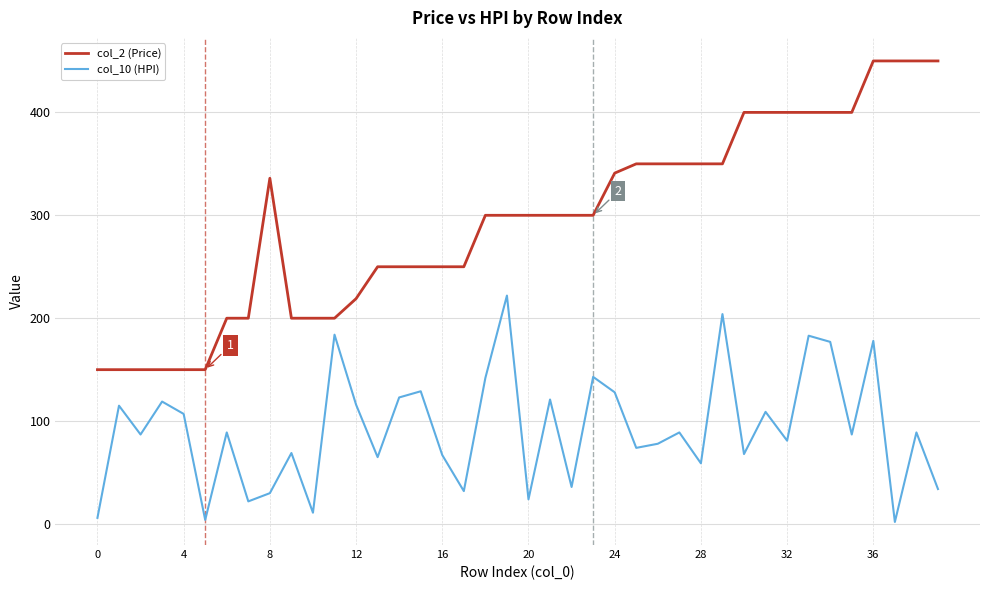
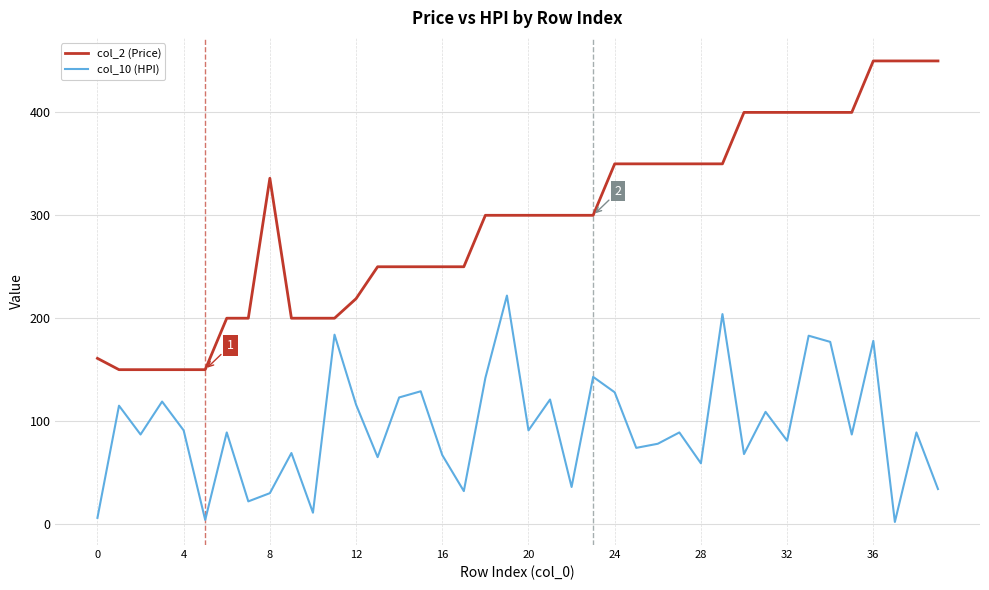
col_2 (Price), 0: 150 -> 161
col_10 (HPI), 4: 107 -> 91
col_10 (HPI), 20: 24 -> 91
col_2 (Price), 24: 341 -> 350
